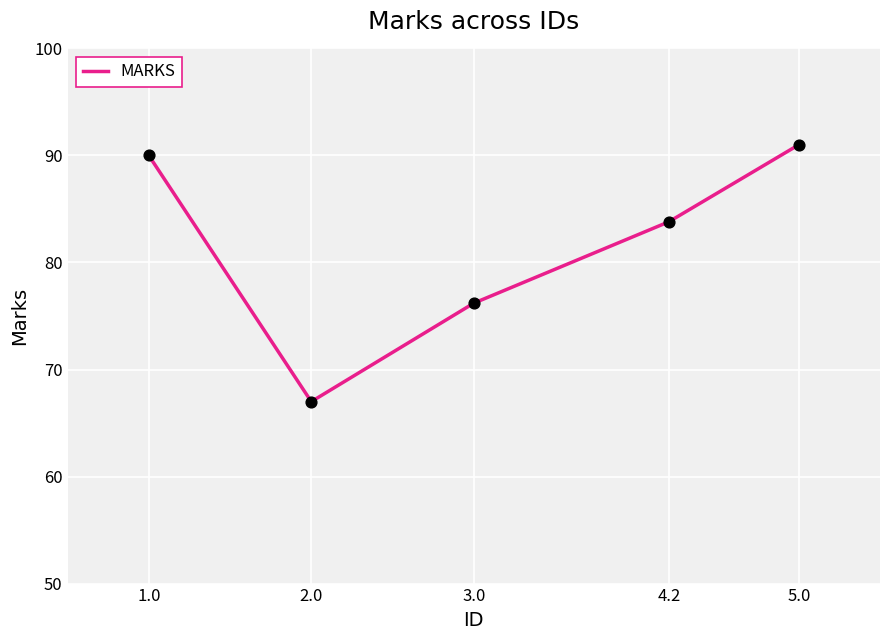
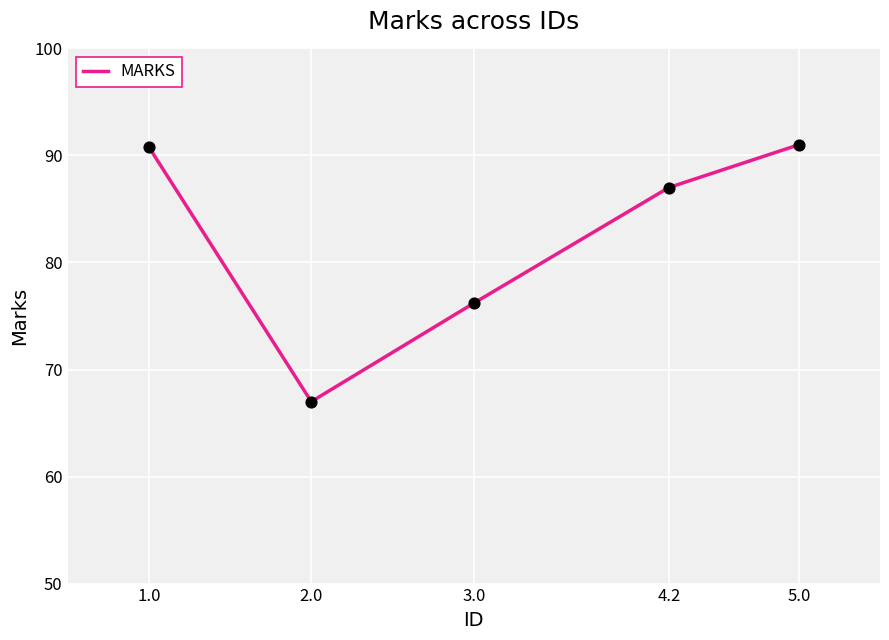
1.0: 90.0 -> 90.8
4.2: 83.8 -> 87.0
